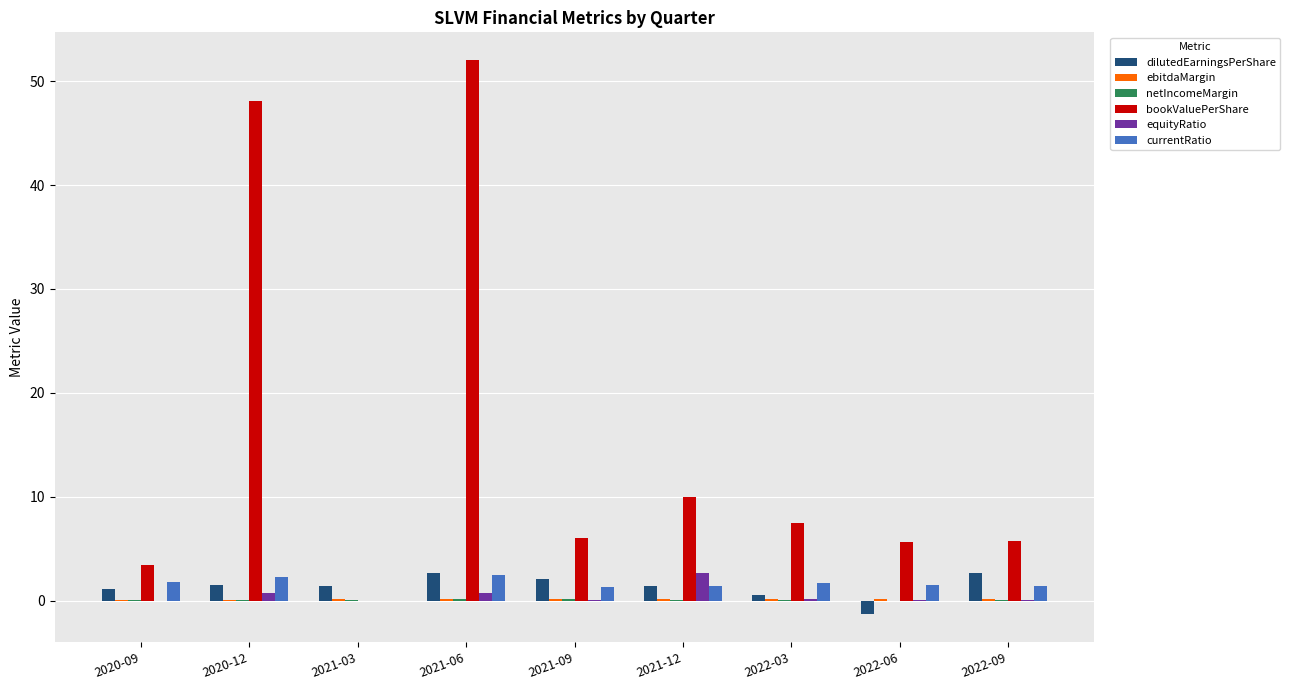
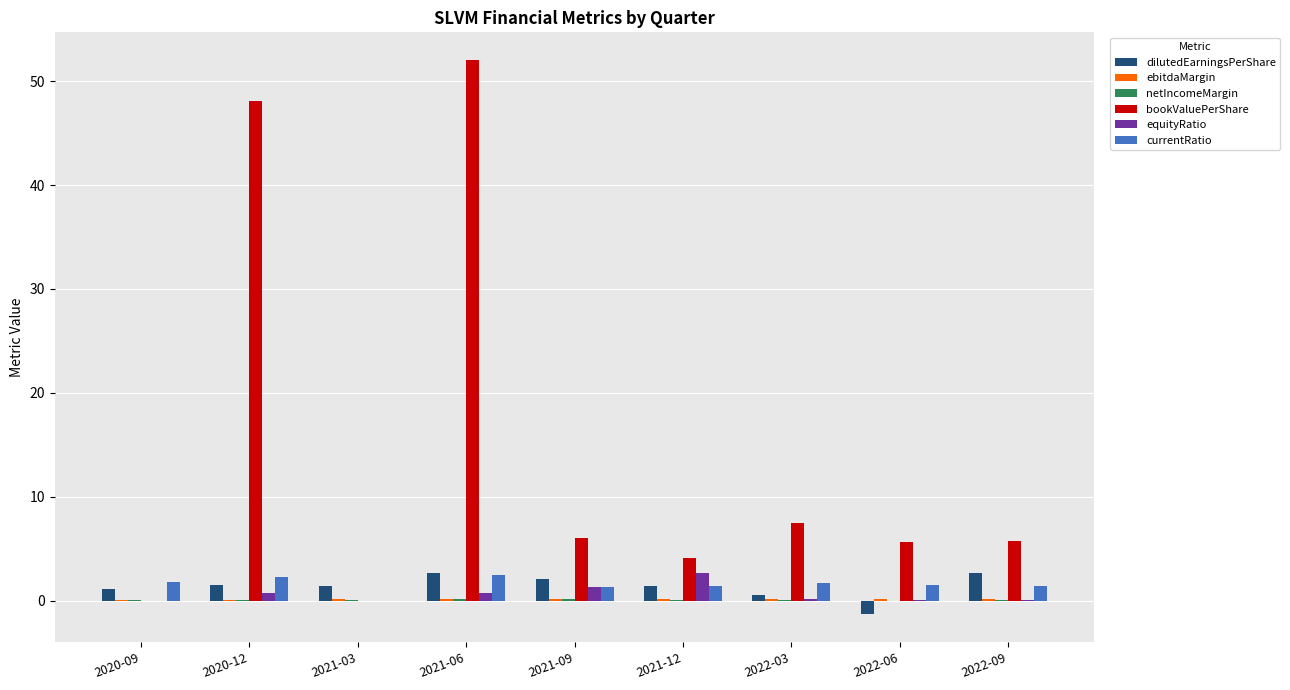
bookValuePerShare, 2020-09: 3.4 -> 0.0
equityRatio, 2021-09: 0.1 -> 1.3
bookValuePerShare, 2021-12: 10.0 -> 4.1
